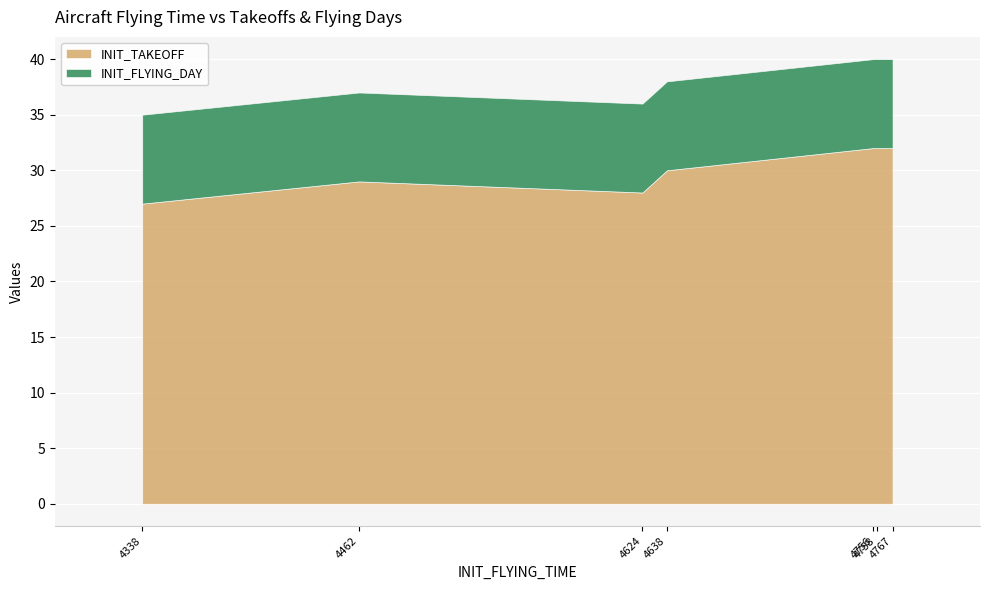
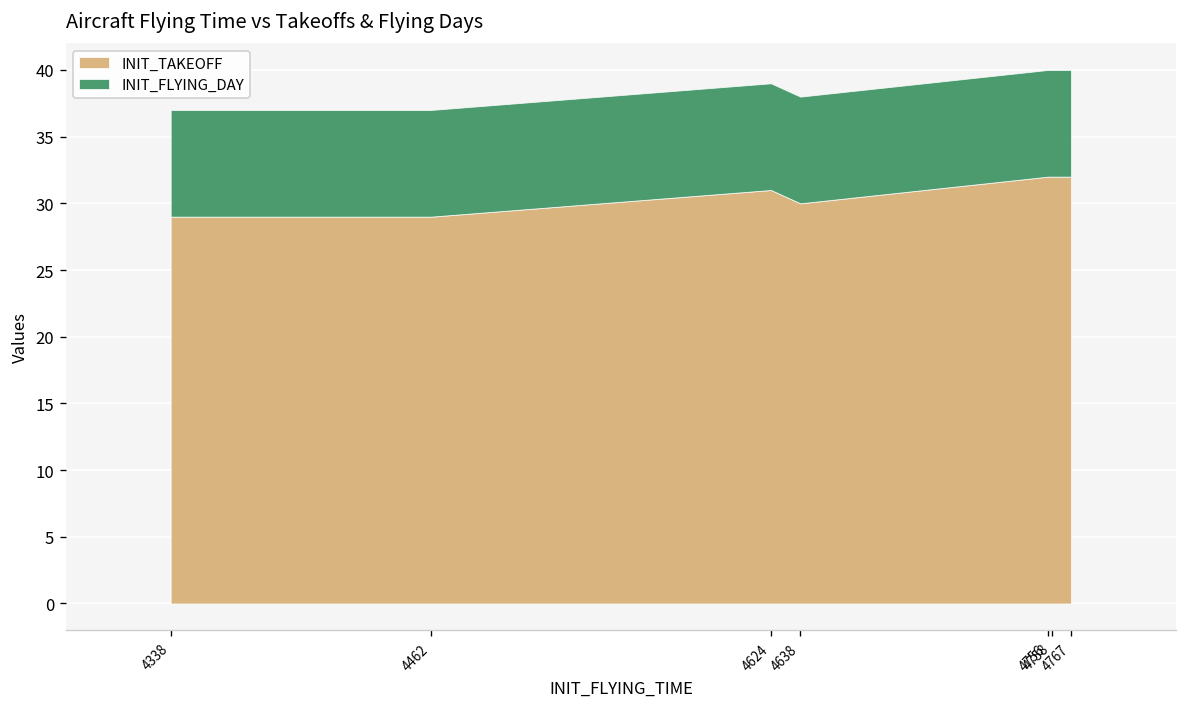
INIT_TAKEOFF, 4338: 27 -> 29
INIT_TAKEOFF, 4624: 28 -> 31
